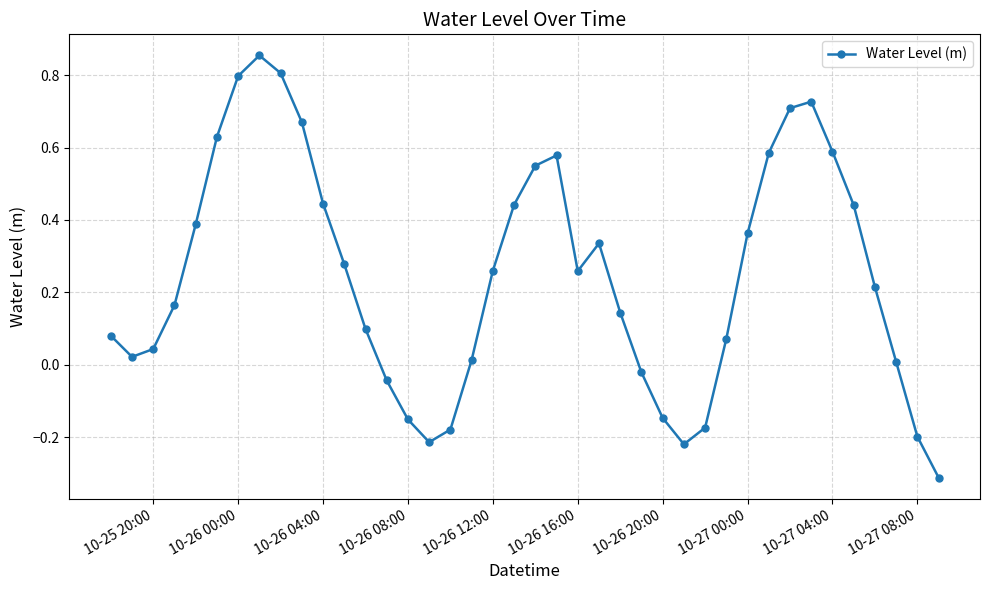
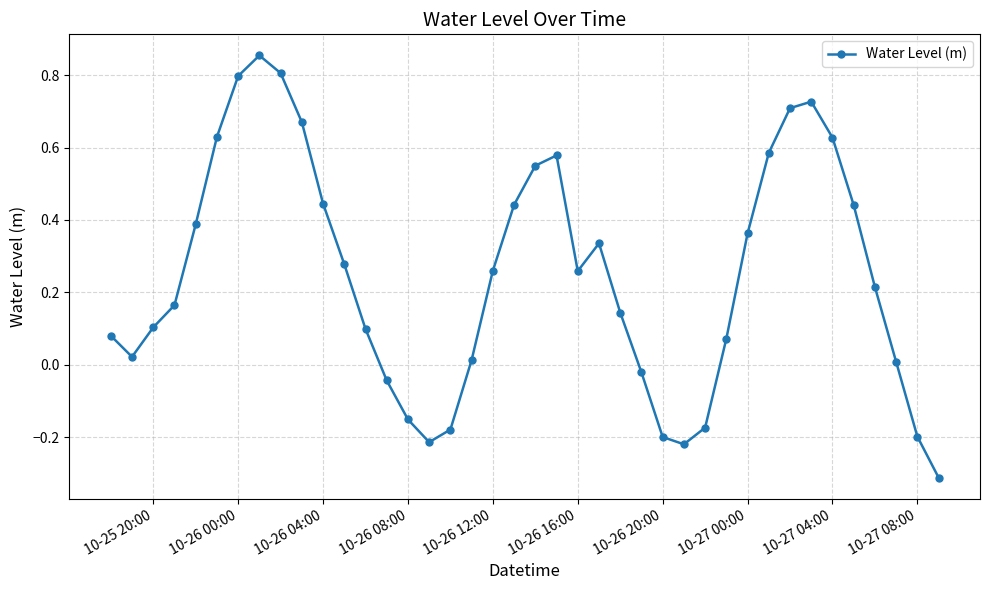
10-25 20:00: 0.04 -> 0.10
10-26 20:00: -0.15 -> -0.20
10-27 04:00: 0.59 -> 0.63
